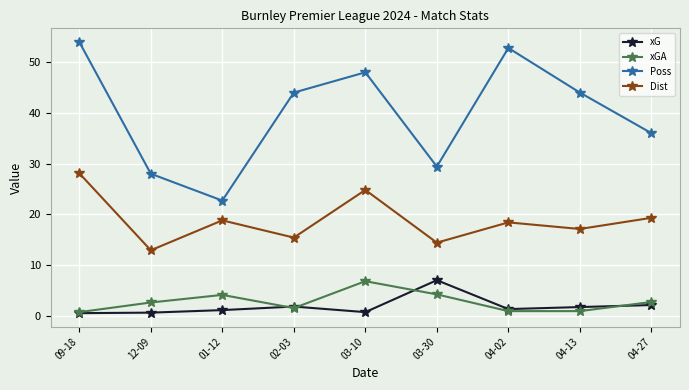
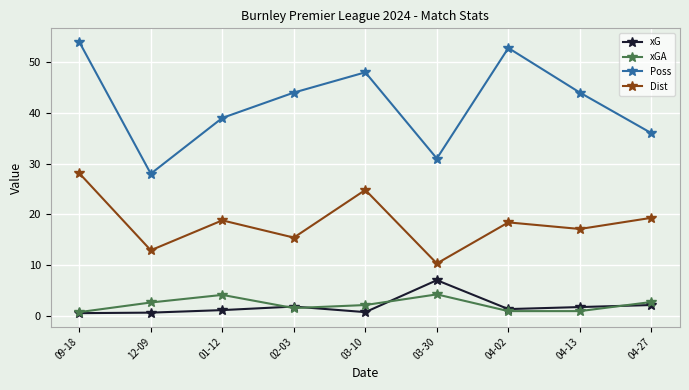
Poss, 01-12: 23 -> 39
xGA, 03-10: 7 -> 2
Poss, 03-30: 29 -> 31
Dist, 03-30: 14 -> 10
